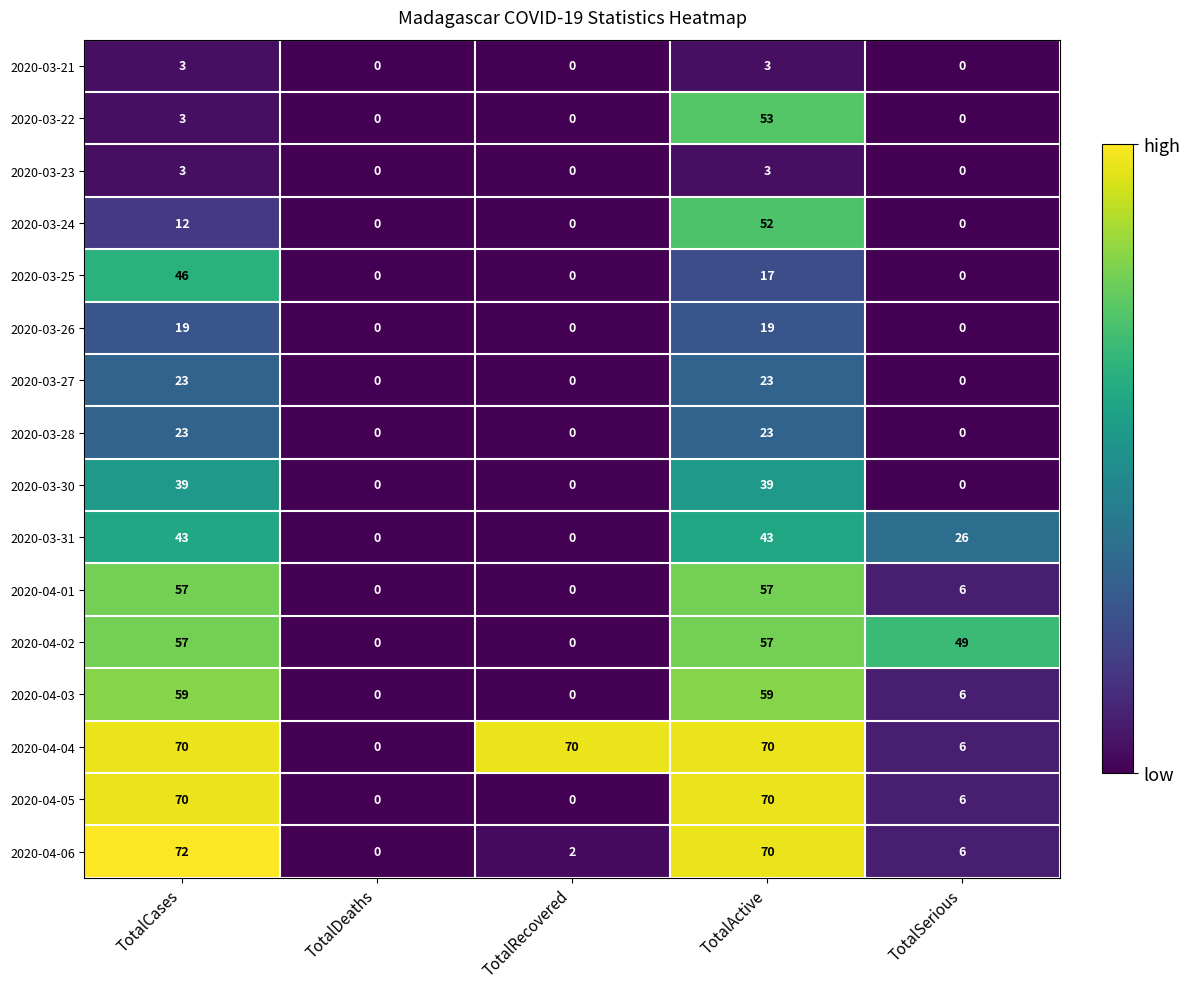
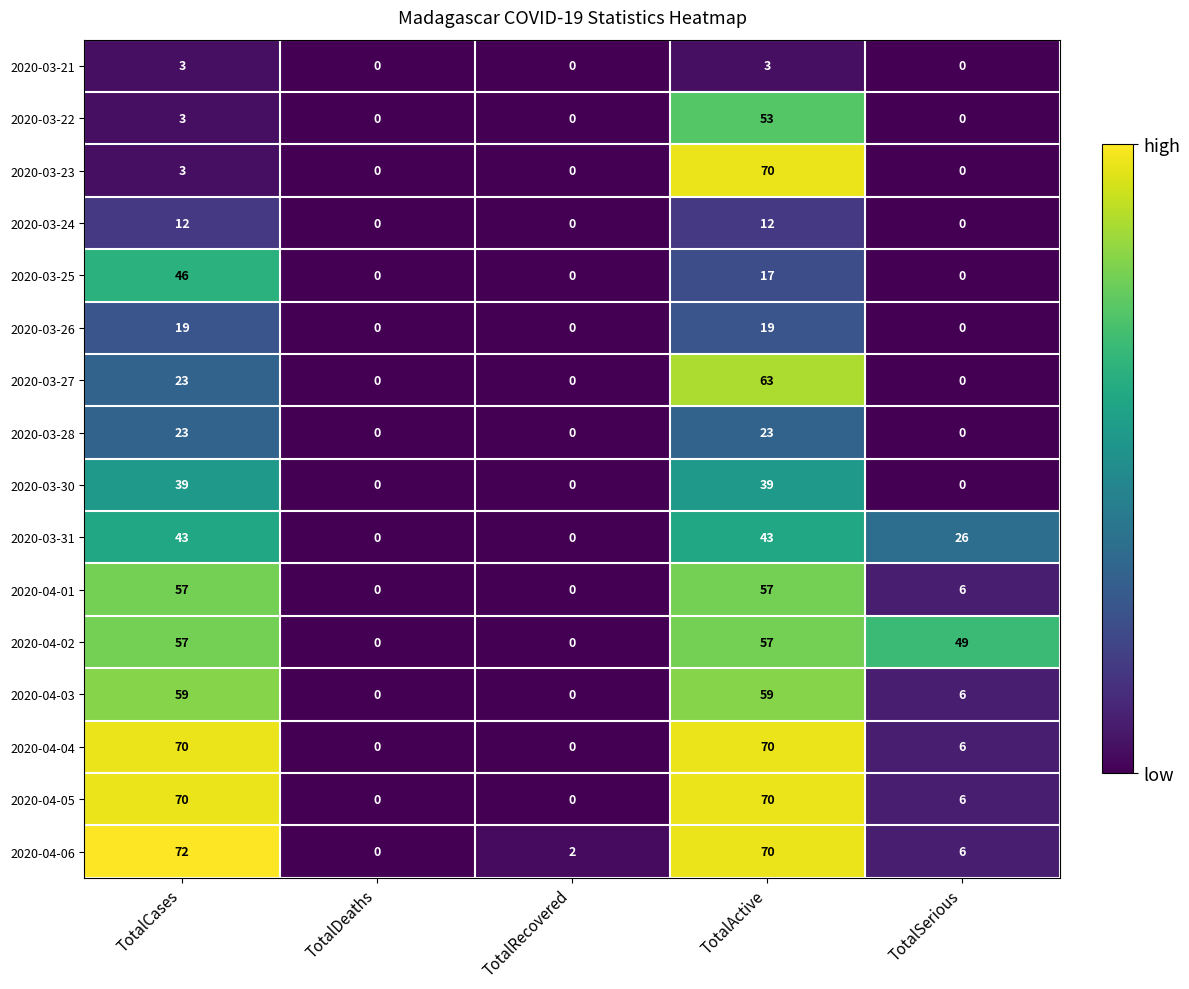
2020-03-23, TotalActive: 3 -> 70
2020-03-24, TotalActive: 52 -> 12
2020-03-27, TotalActive: 23 -> 63
2020-04-04, TotalRecovered: 70 -> 0
